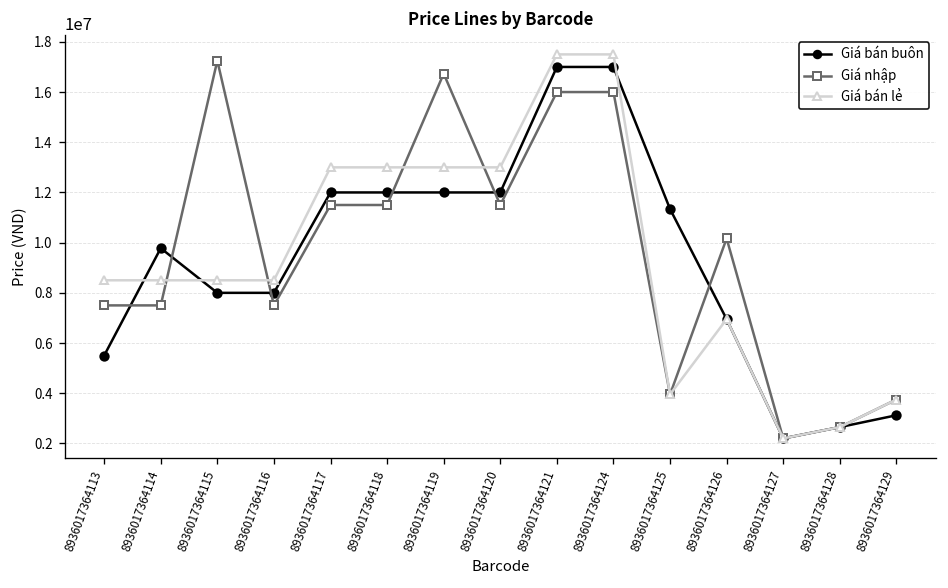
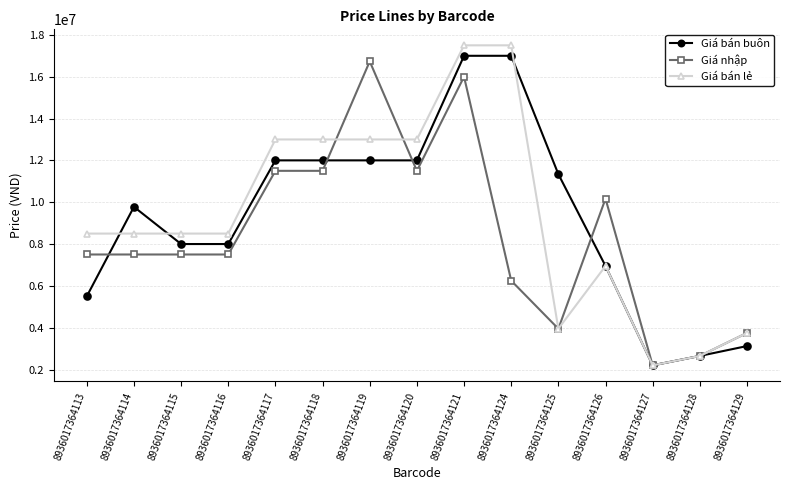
Giá nhập, 8936017364115: 17300000 -> 7500000
Giá nhập, 8936017364124: 16000000 -> 6200000
